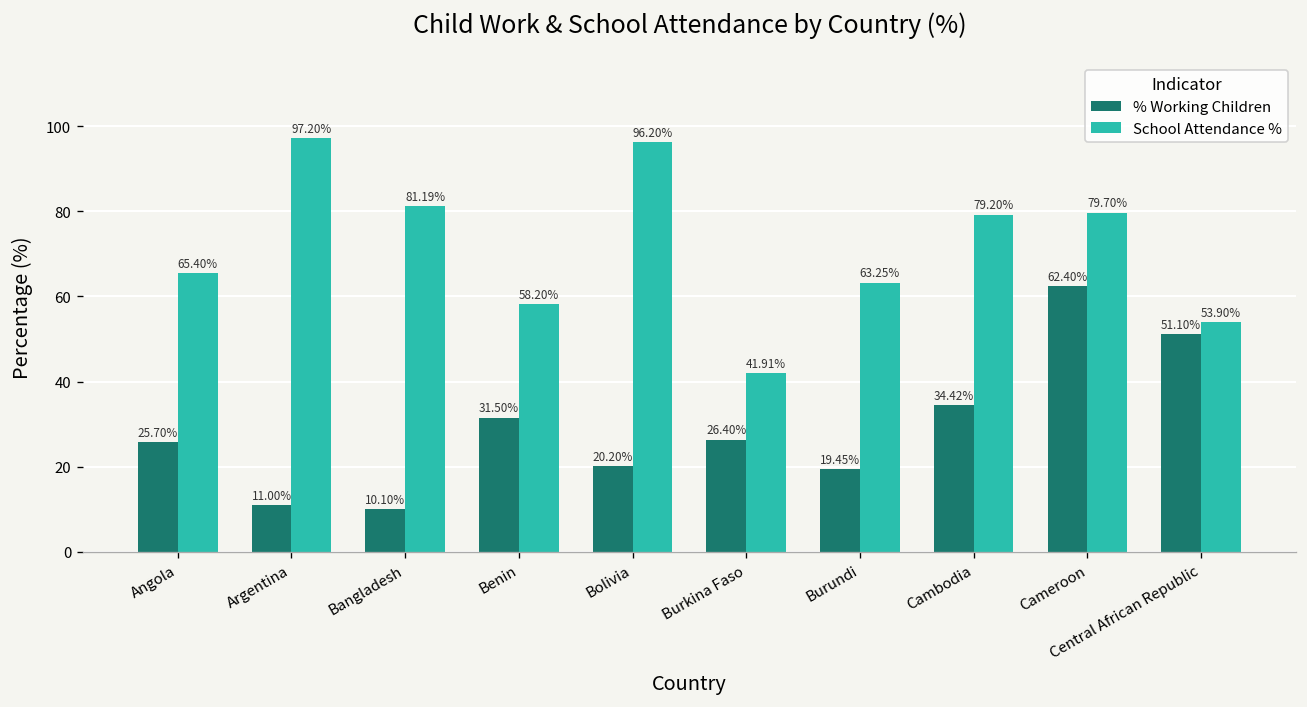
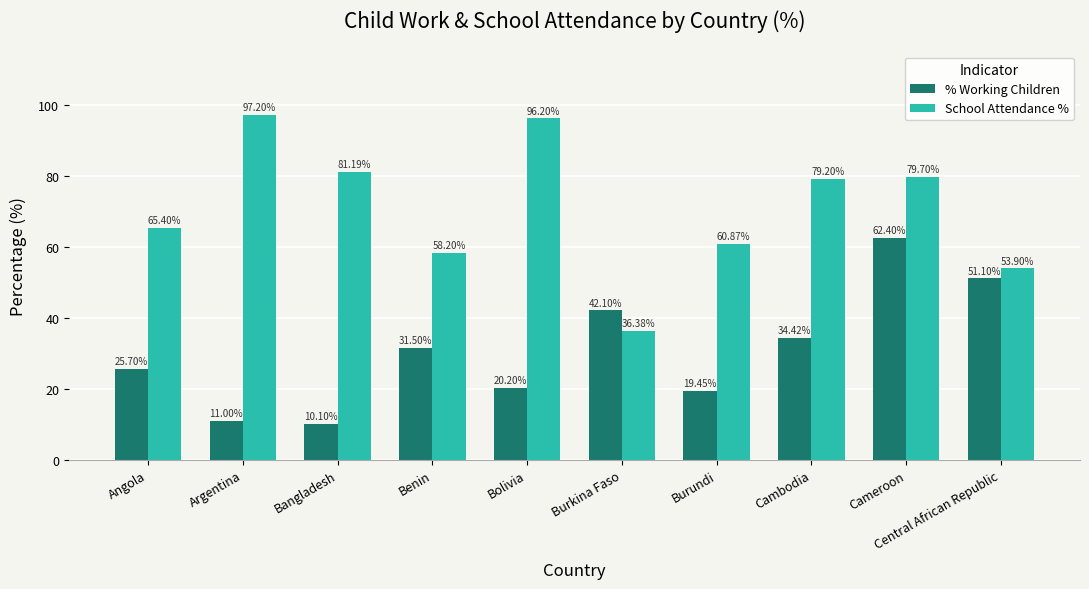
% Working Children, Burkina Faso: 26.40% -> 42.10%
School Attendance %, Burkina Faso: 41.91% -> 36.38%
School Attendance %, Burundi: 63.25% -> 60.87%
